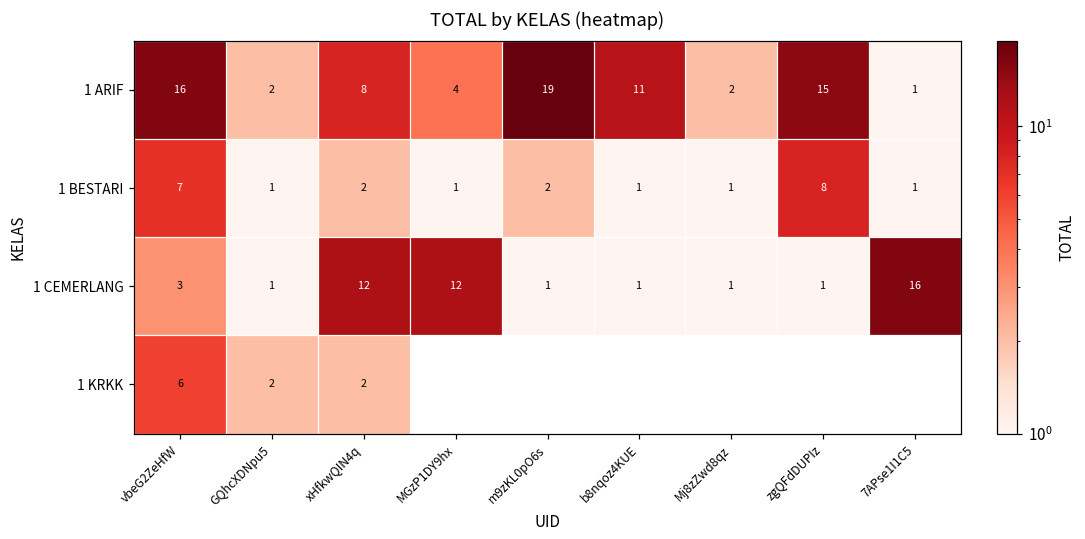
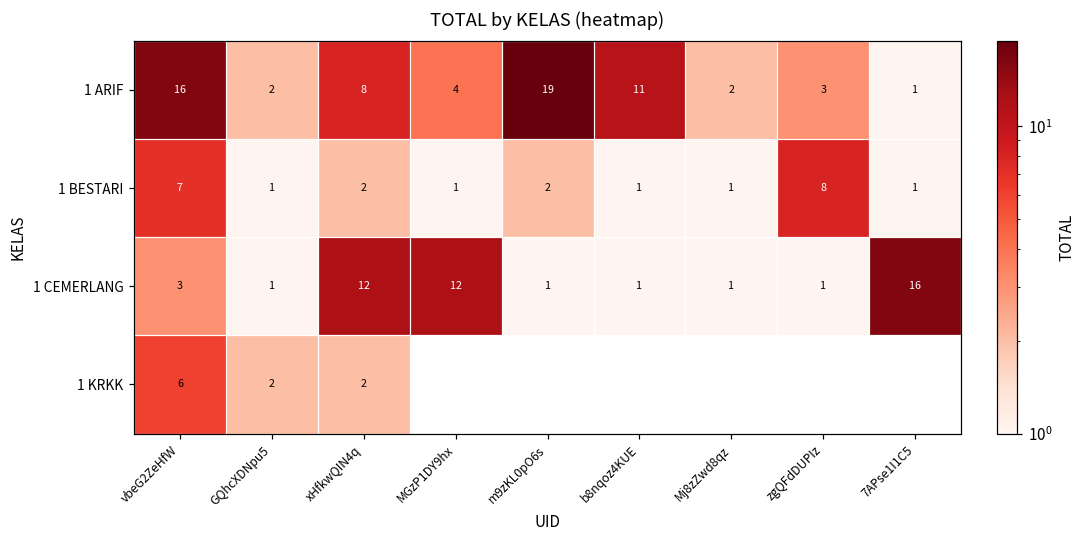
1 ARIF, zgQFdDUPIz: 15 -> 3
